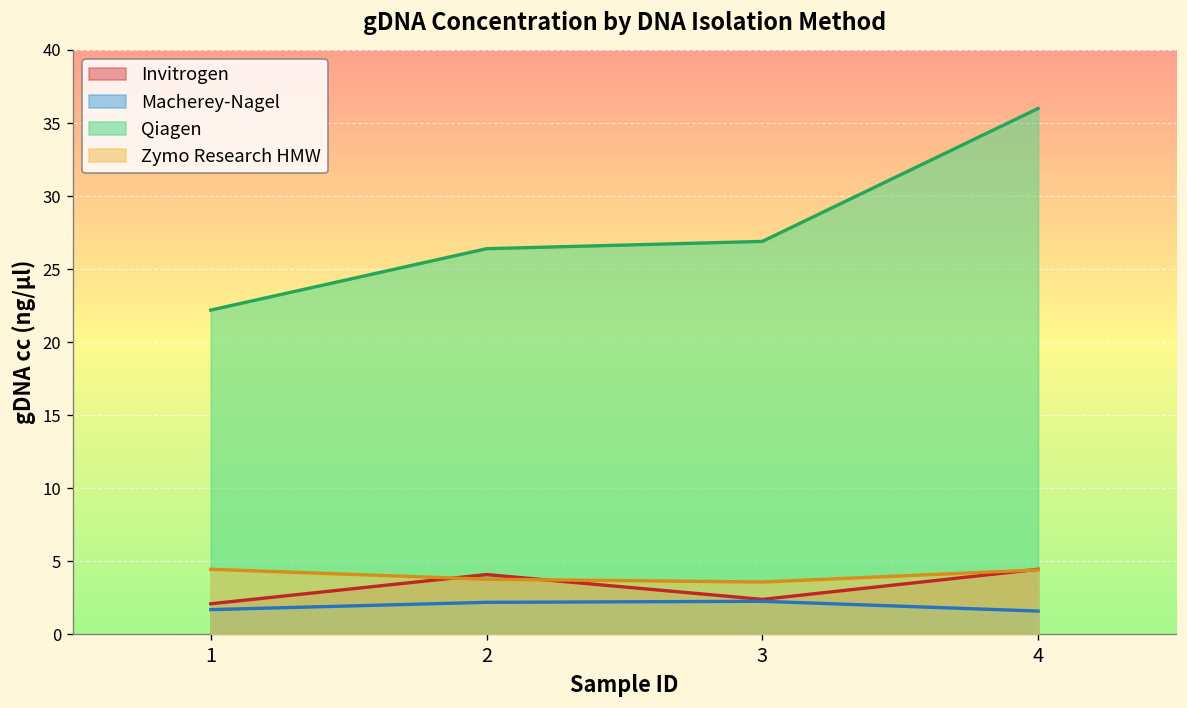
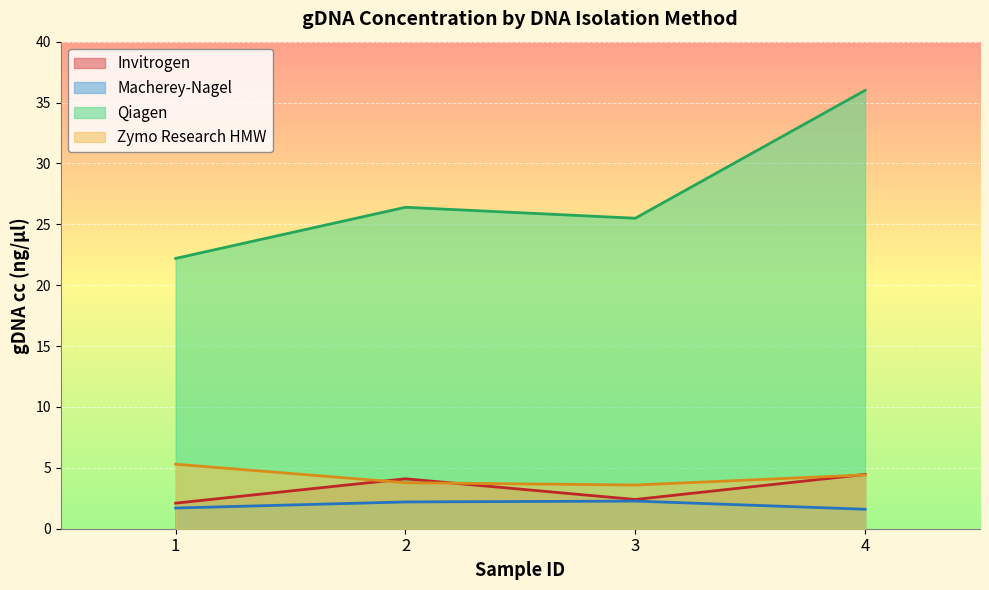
Zymo Research HMW, 1: 4.5 -> 5.3
Qiagen, 3: 26.9 -> 25.5
